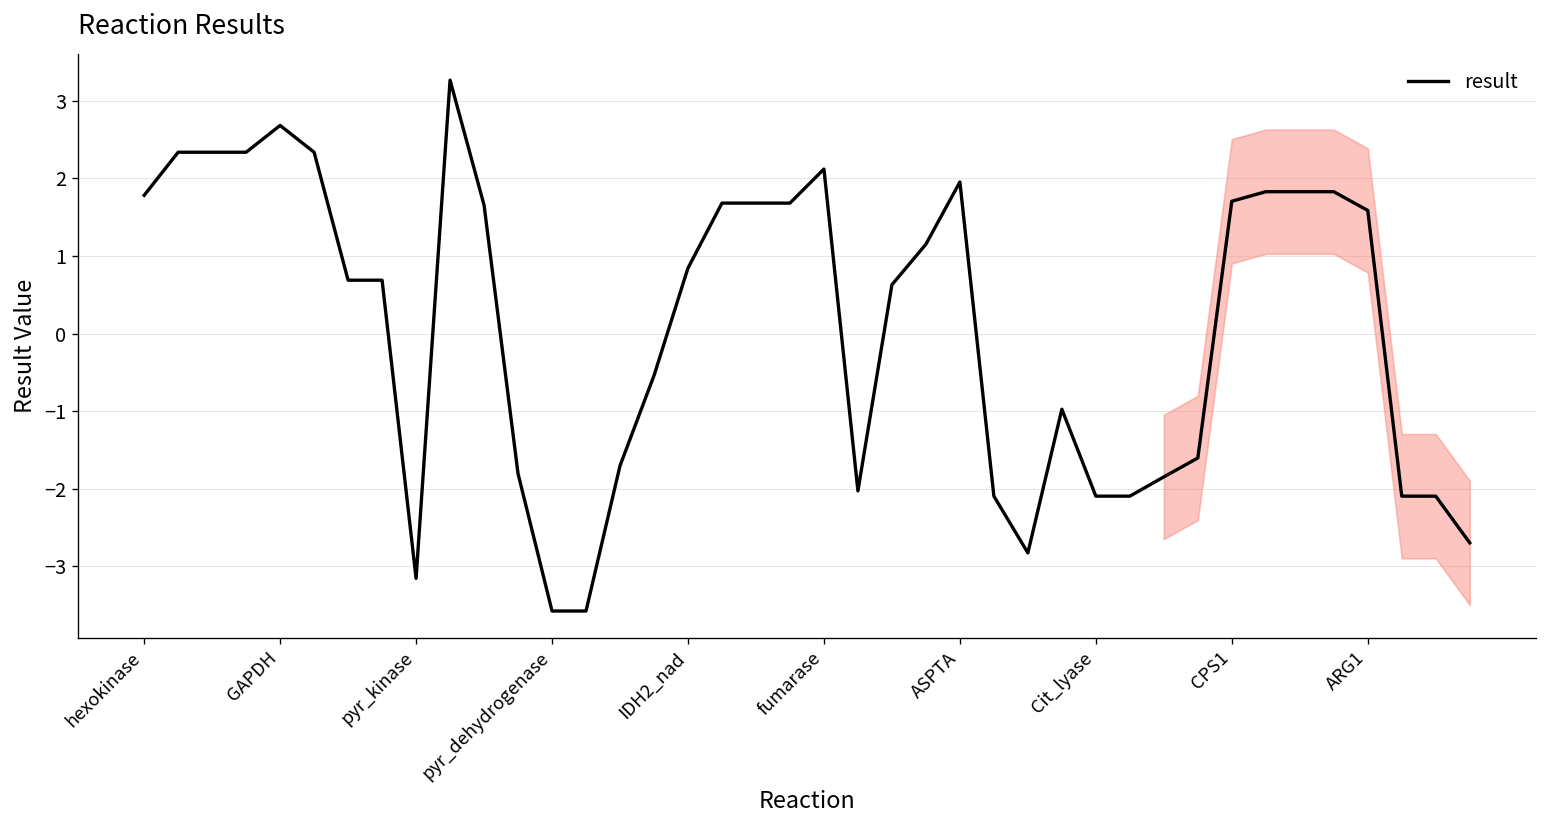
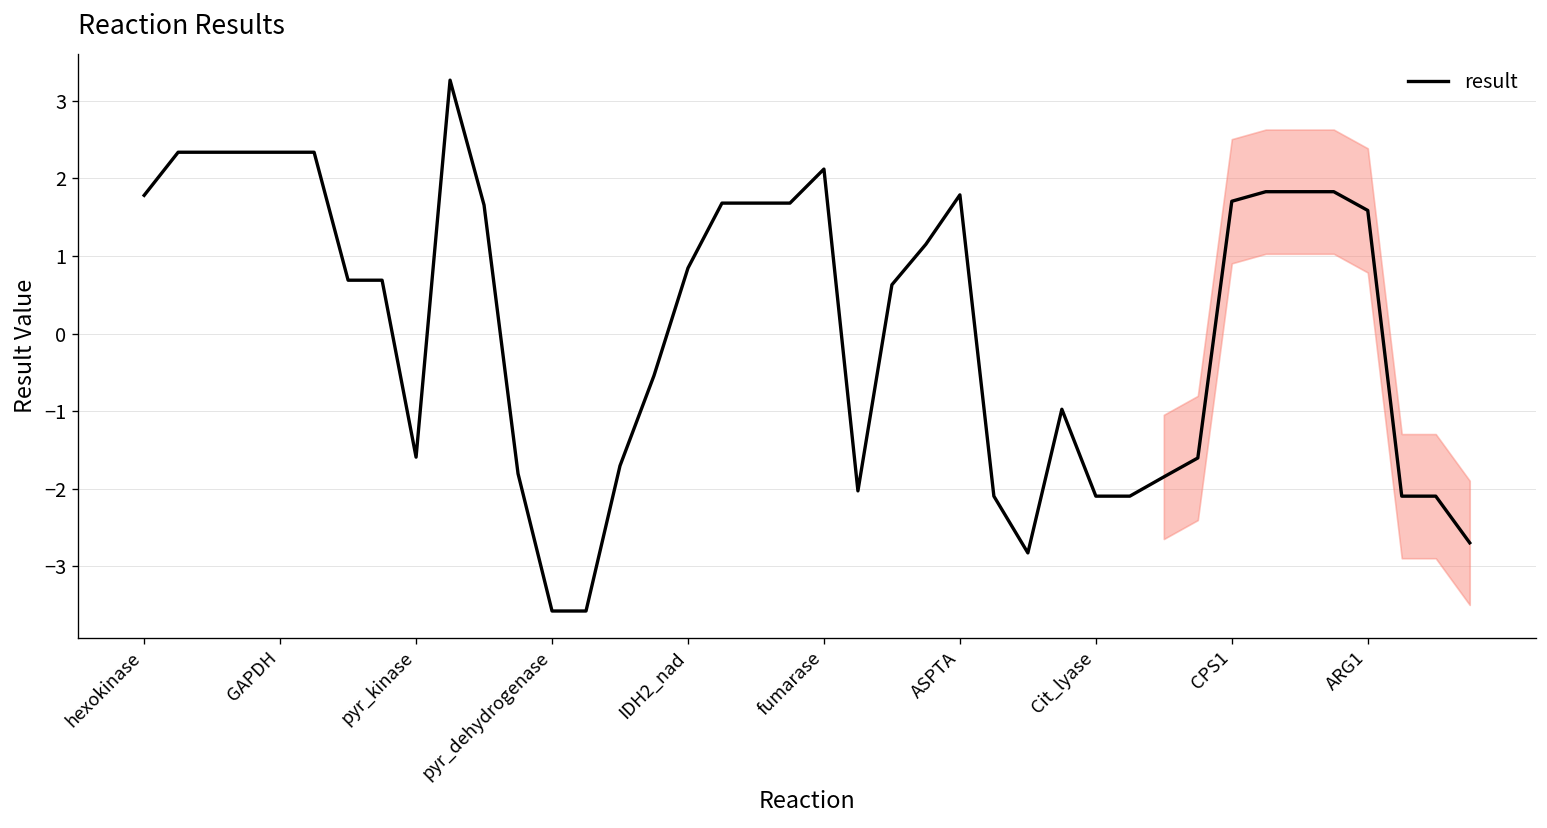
result, GAPDH: 2.7 -> 2.3
result, pyr_kinase: -3.2 -> -1.6
result, ASPTA: 2.0 -> 1.8
